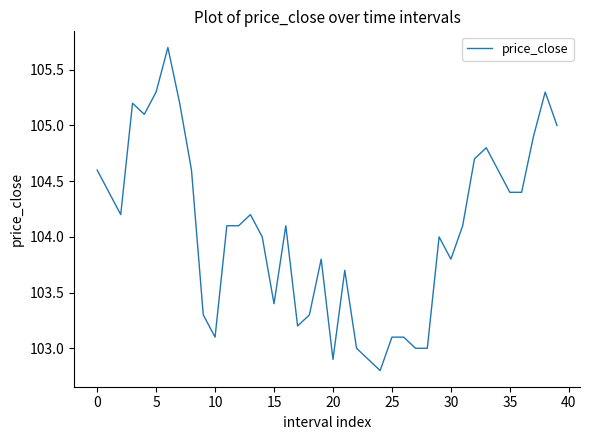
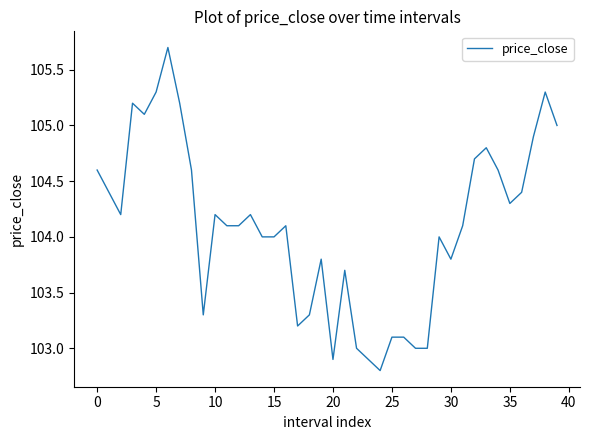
10: 103.1 -> 104.2
15: 103.4 -> 104.0
35: 104.4 -> 104.3
